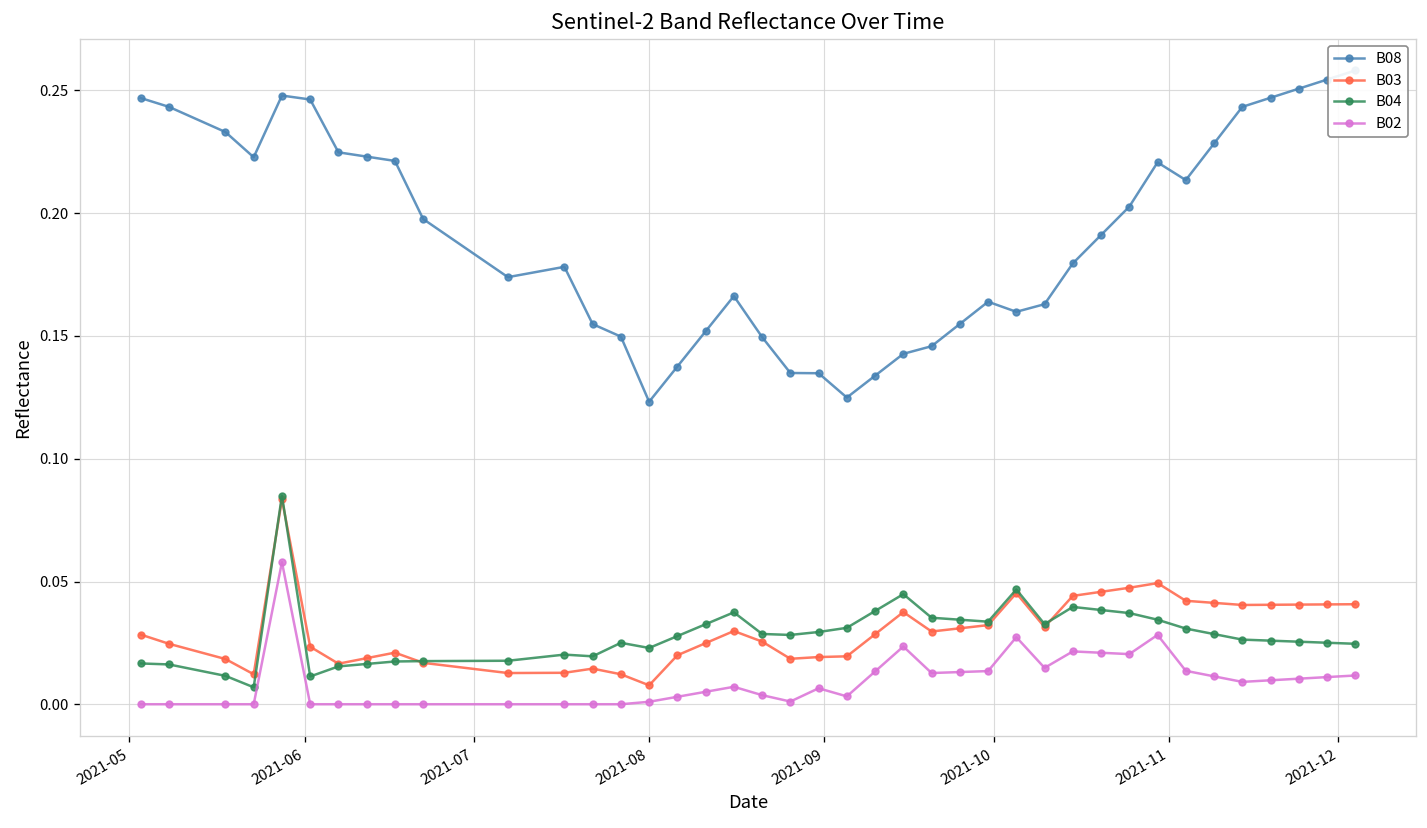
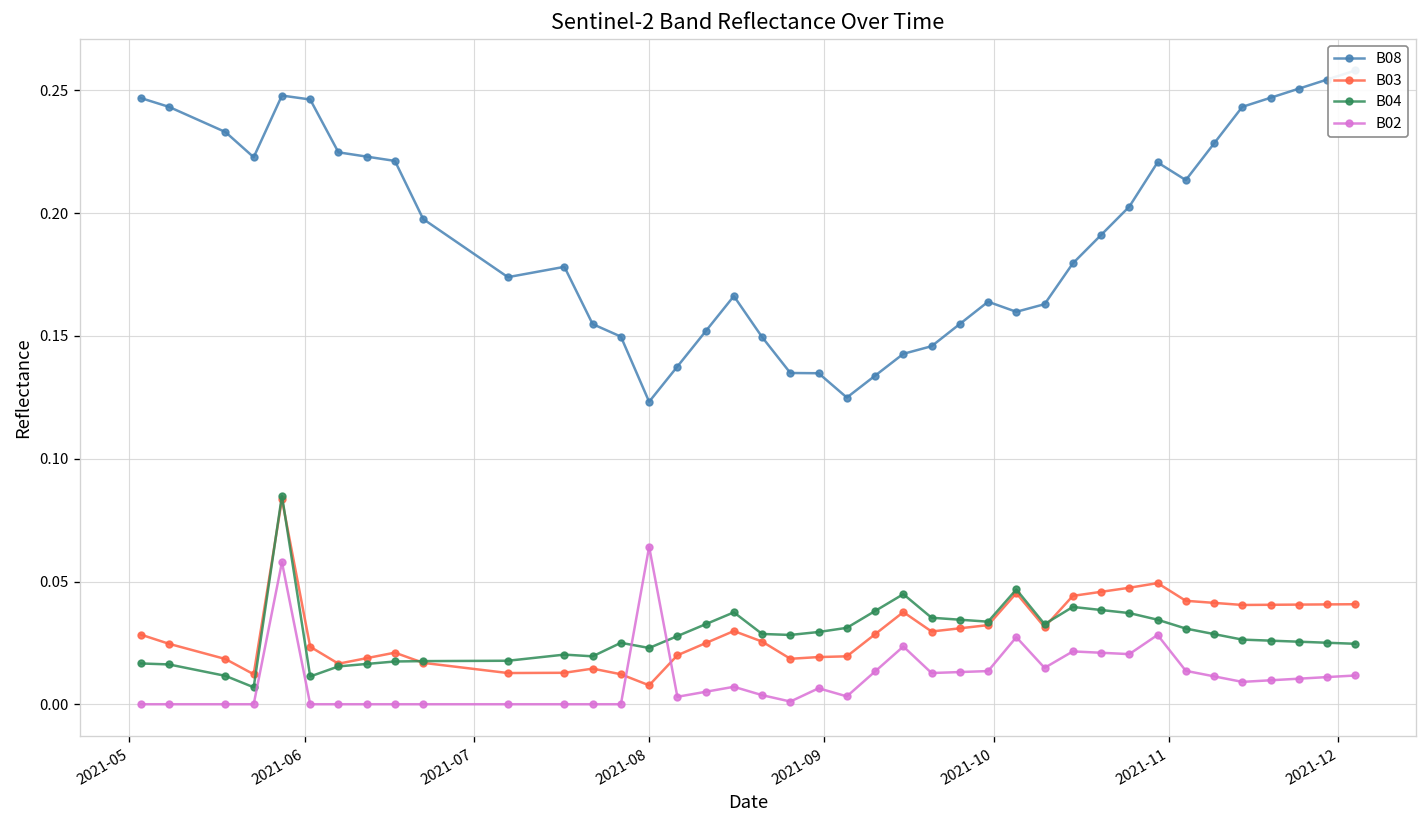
B02, 2021-08: 0.001 -> 0.064
